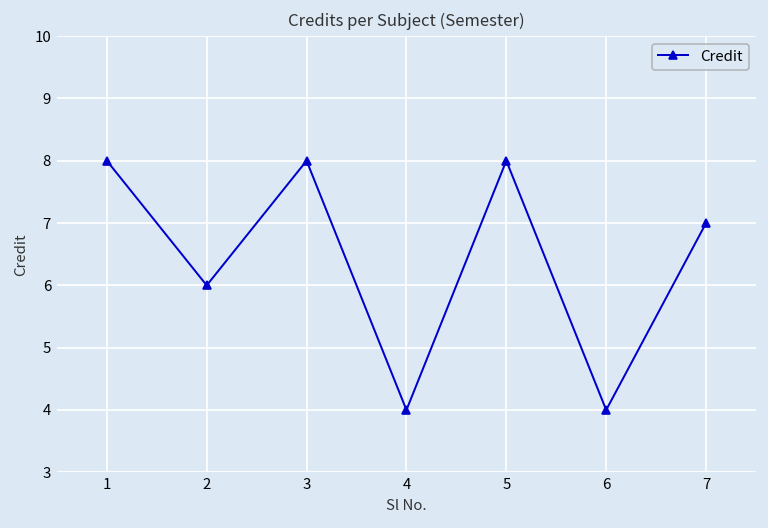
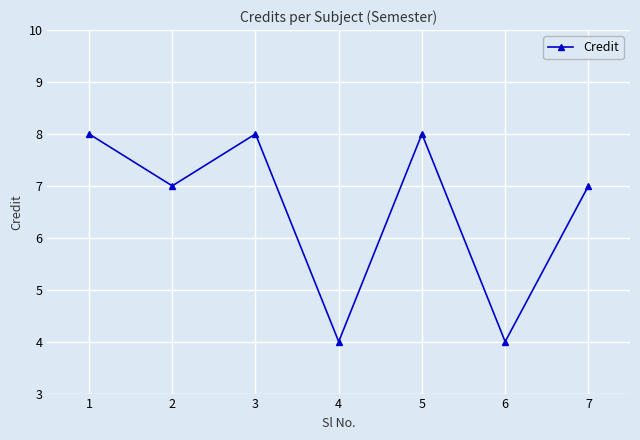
2: 6 -> 7
